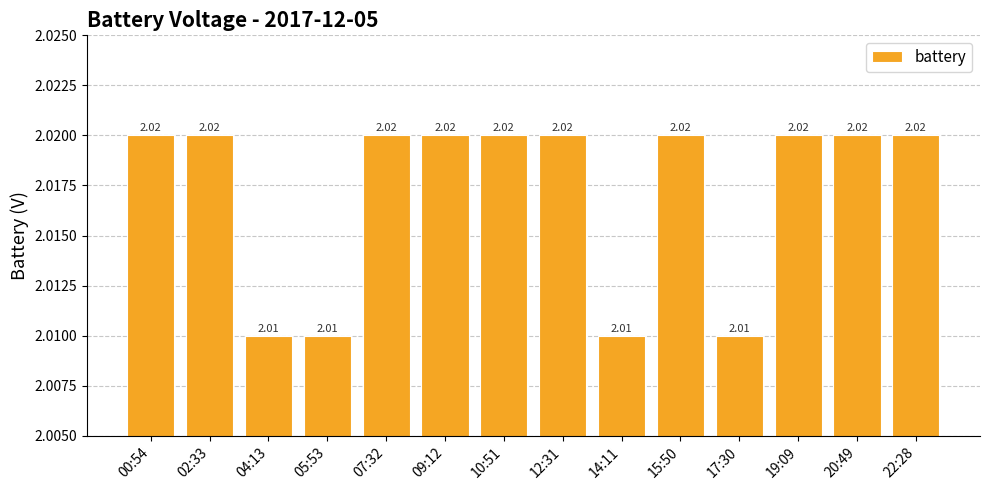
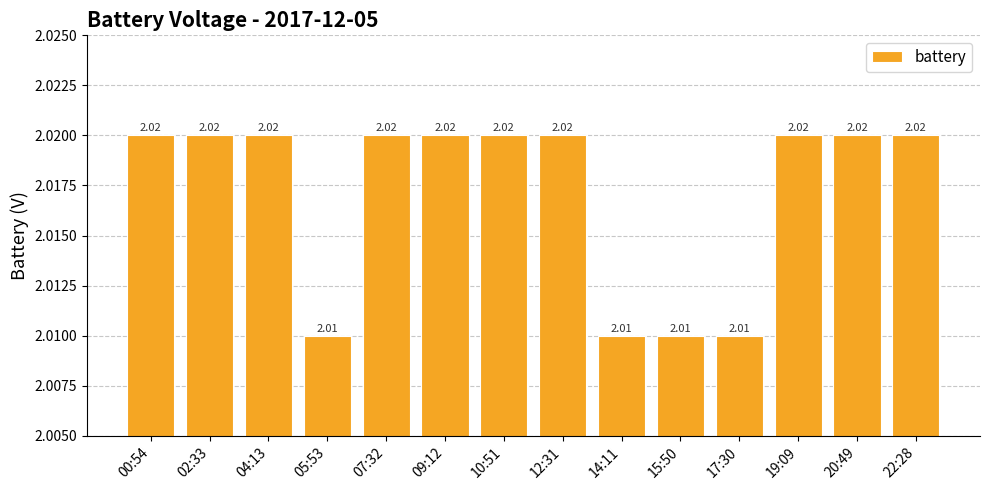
04:13: 2.01 -> 2.02
15:50: 2.02 -> 2.01
